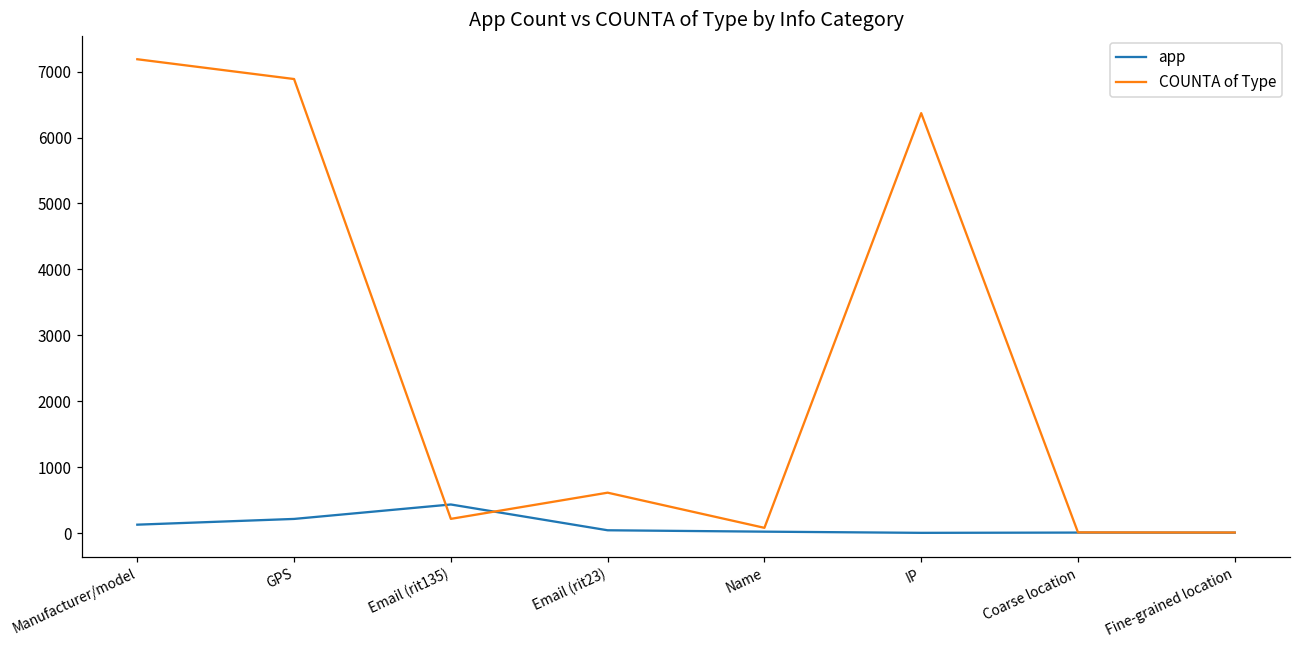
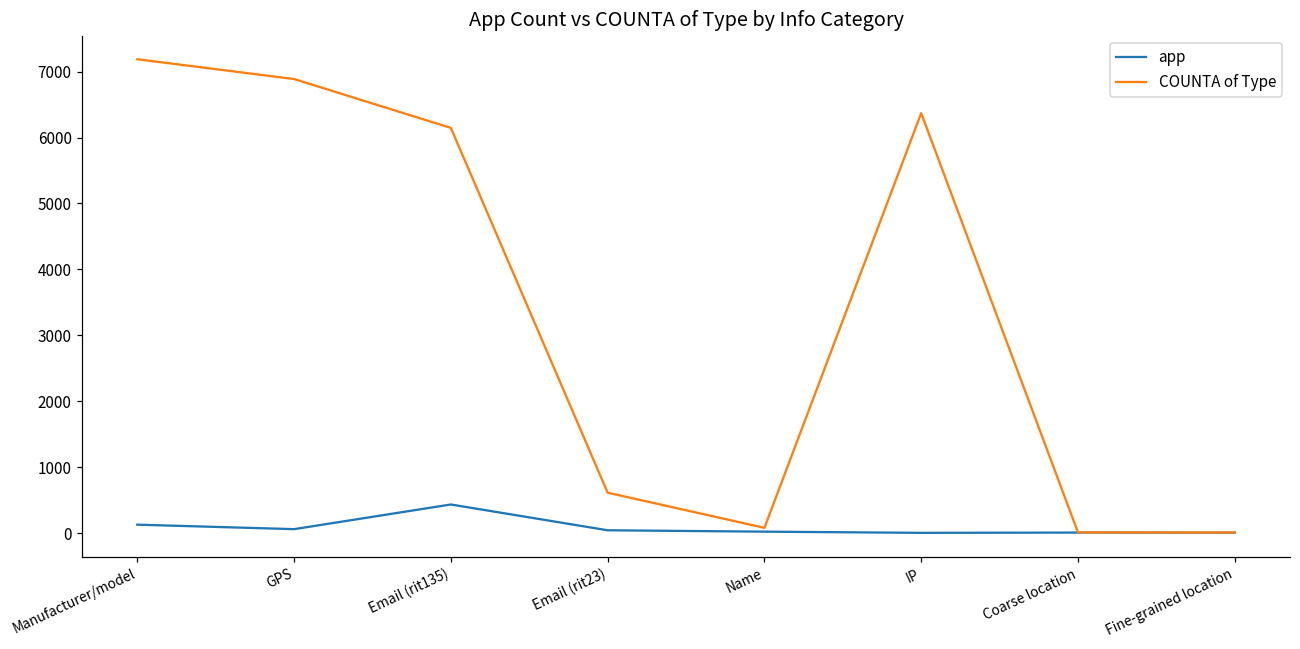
app, GPS: 200 -> 100
COUNTA of Type, Email (rit135): 200 -> 6100
